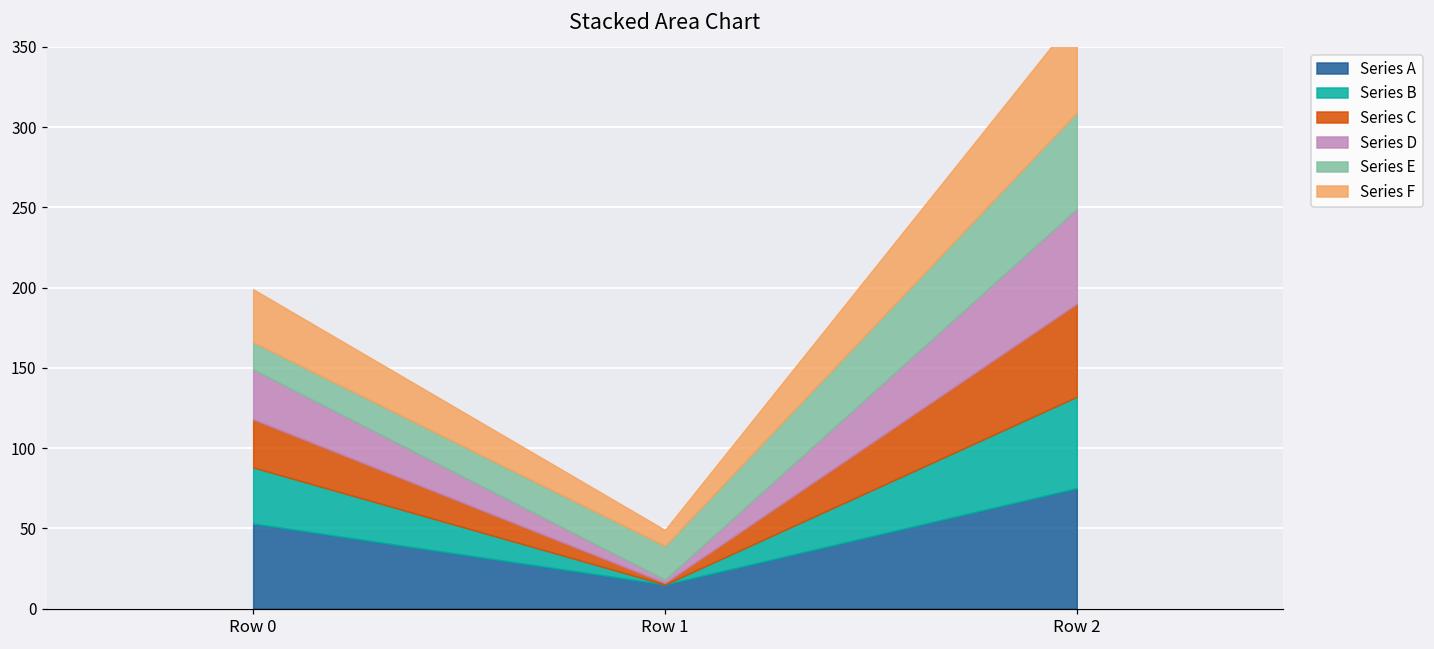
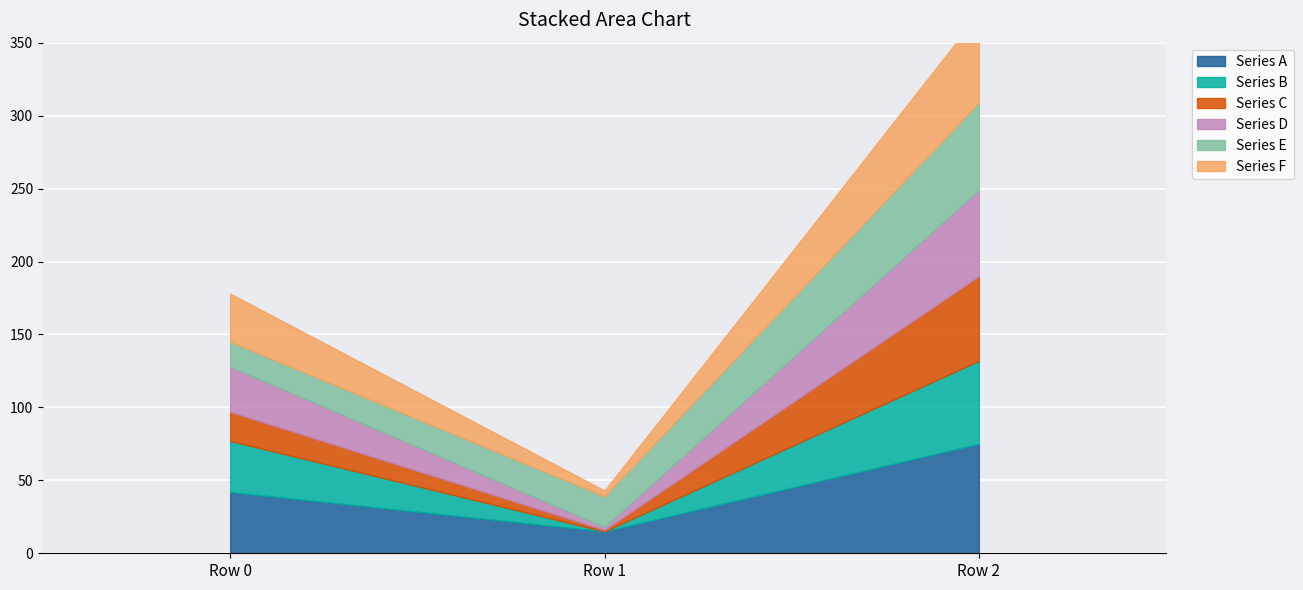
Series A, Row 0: 53 -> 42
Series C, Row 0: 30 -> 20
Series F, Row 1: 10 -> 4
